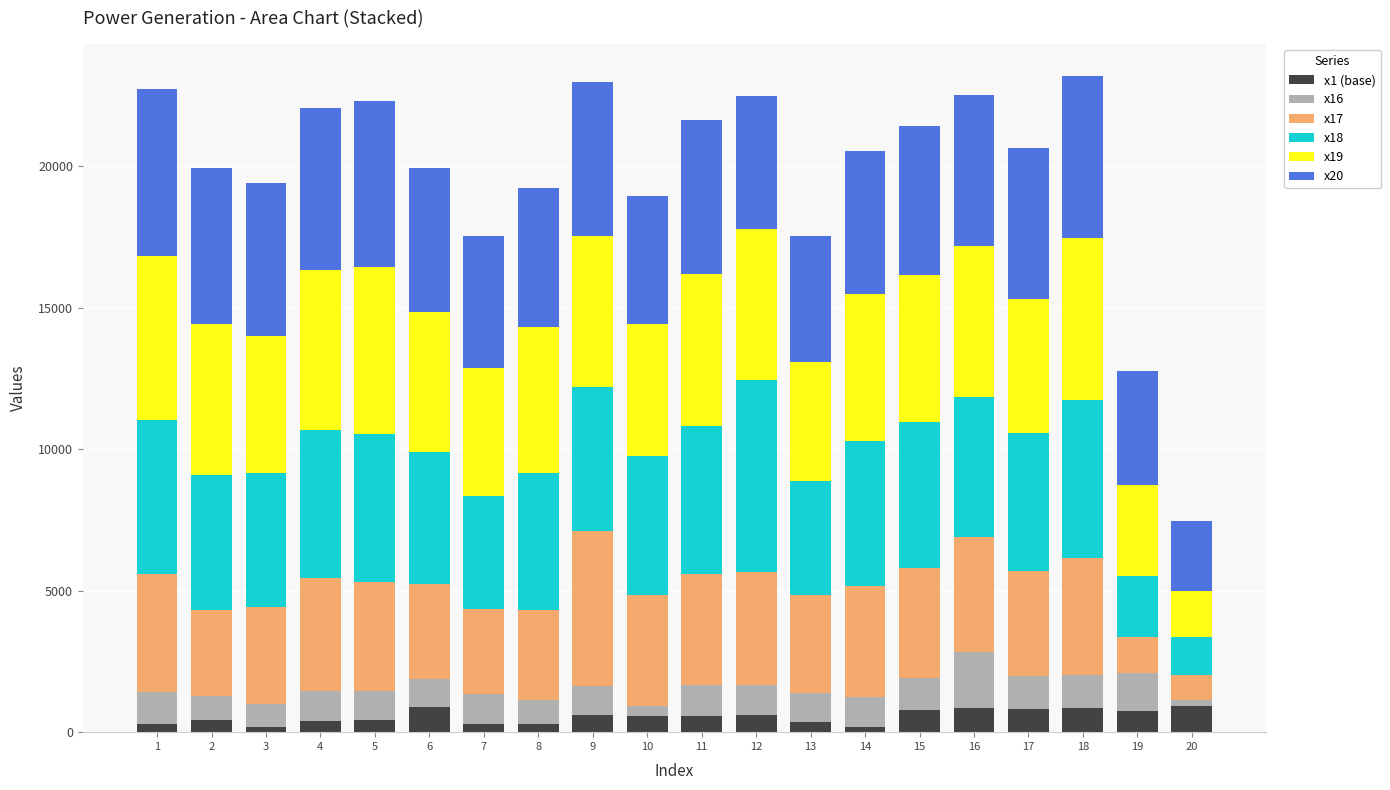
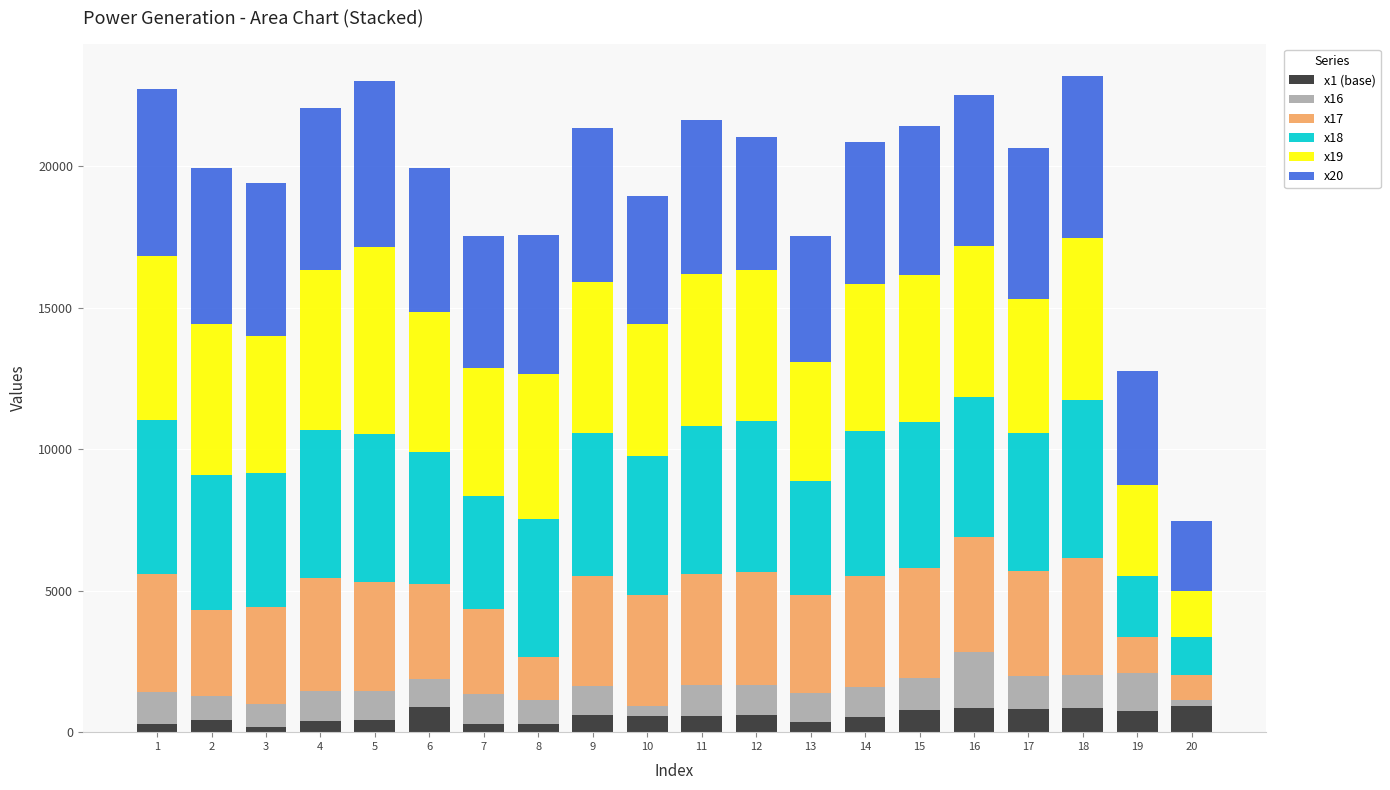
x19, 5: 5900 -> 6600
x17, 8: 3200 -> 1600
x17, 9: 5500 -> 3900
x18, 12: 6800 -> 5300
x1 (base), 14: 200 -> 500
